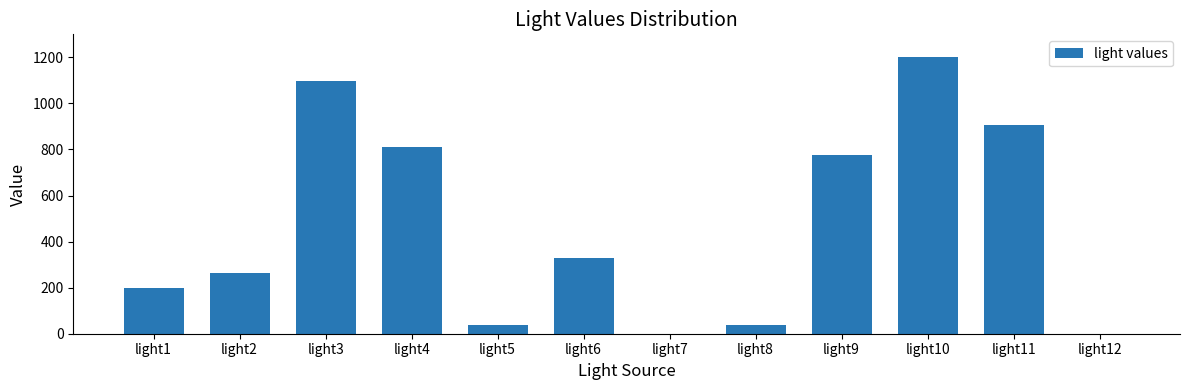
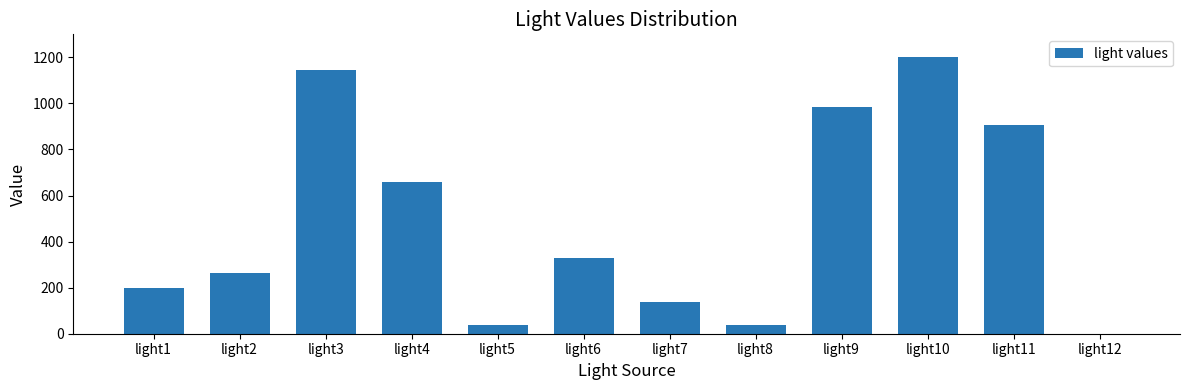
light3: 1100 -> 1150
light4: 810 -> 660
light7: 0 -> 140
light9: 780 -> 980
